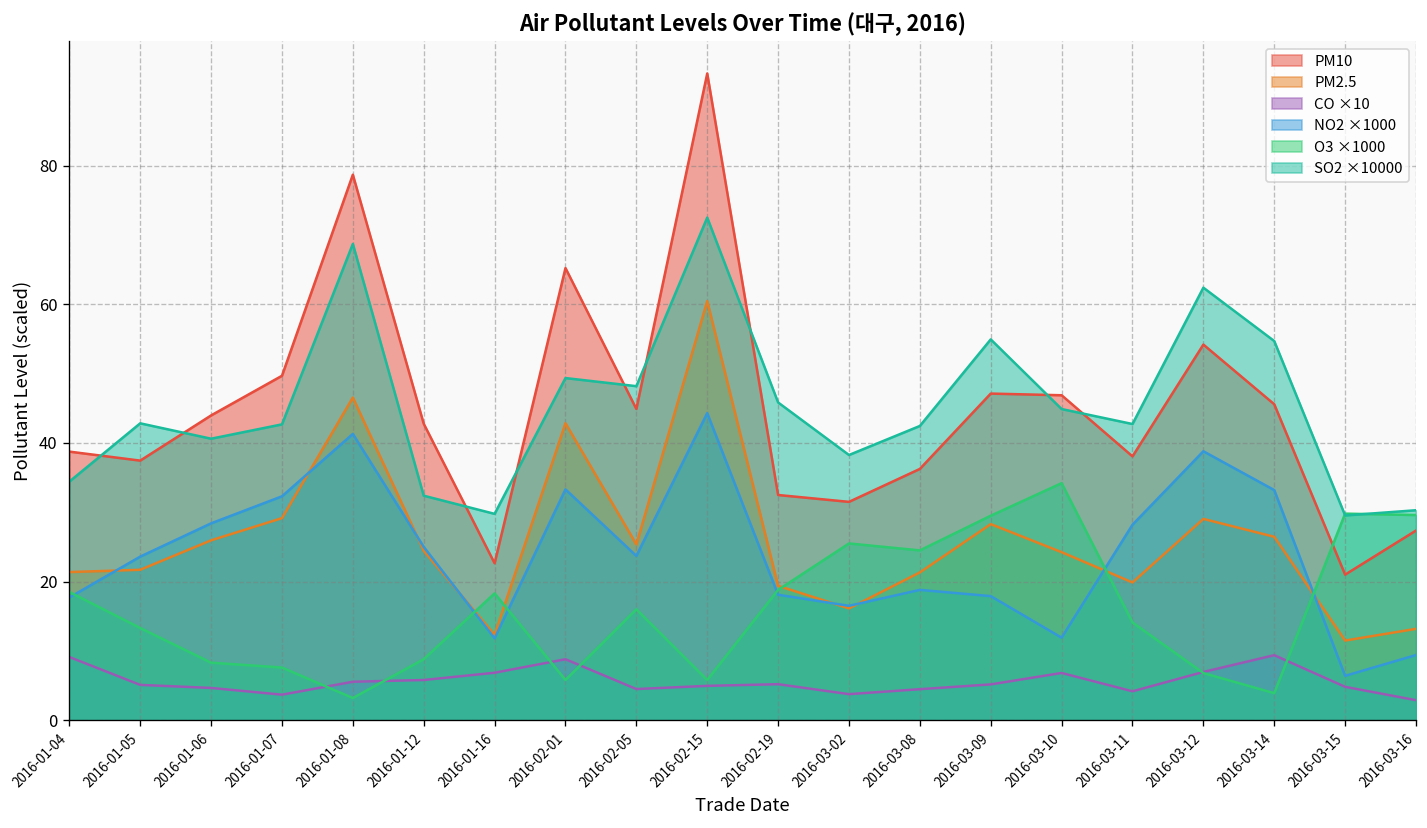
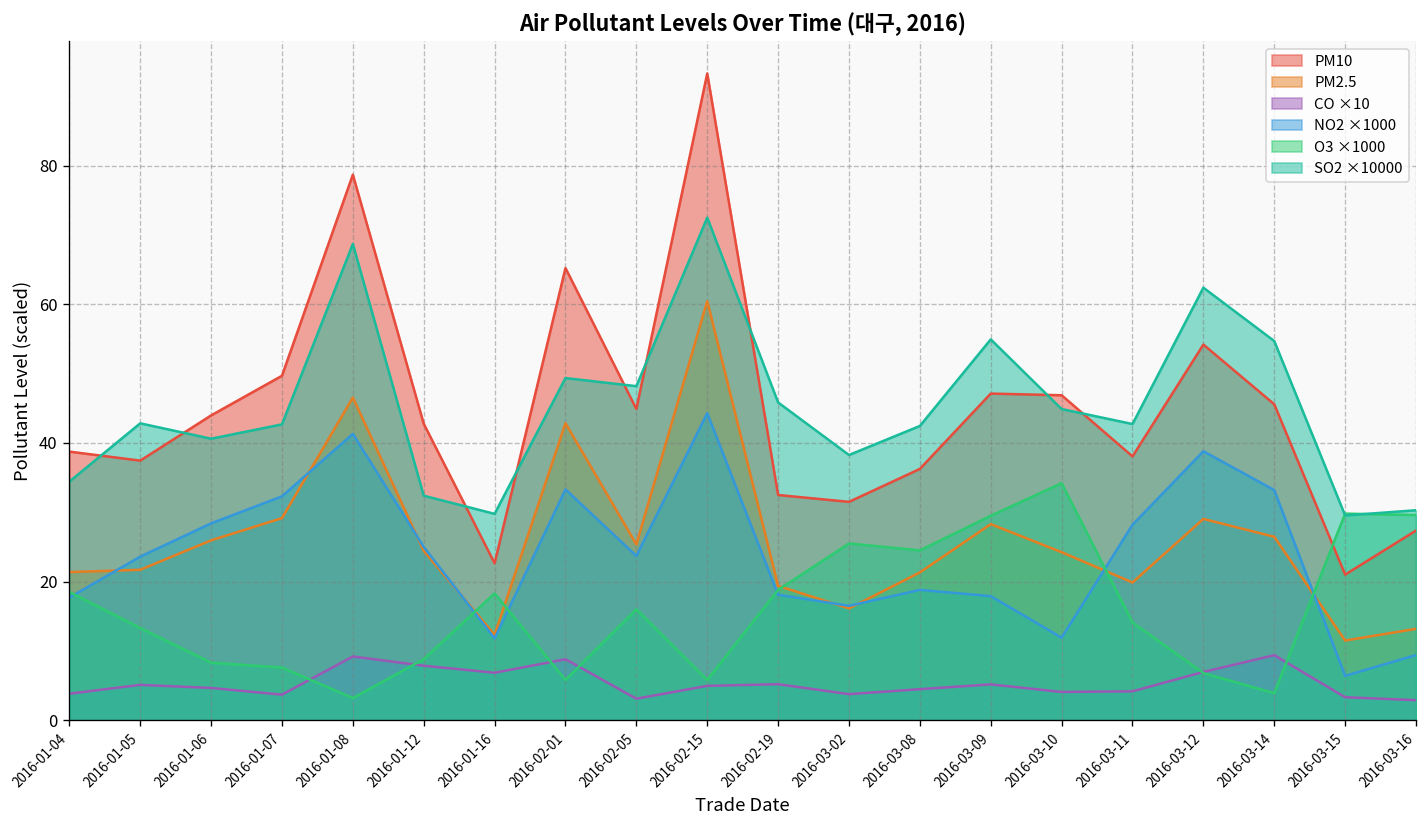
CO ×10, 2016-01-04: 9 -> 4
CO ×10, 2016-01-08: 6 -> 9
CO ×10, 2016-01-12: 6 -> 8
CO ×10, 2016-02-05: 4 -> 3
CO ×10, 2016-03-10: 7 -> 4
CO ×10, 2016-03-15: 5 -> 3
